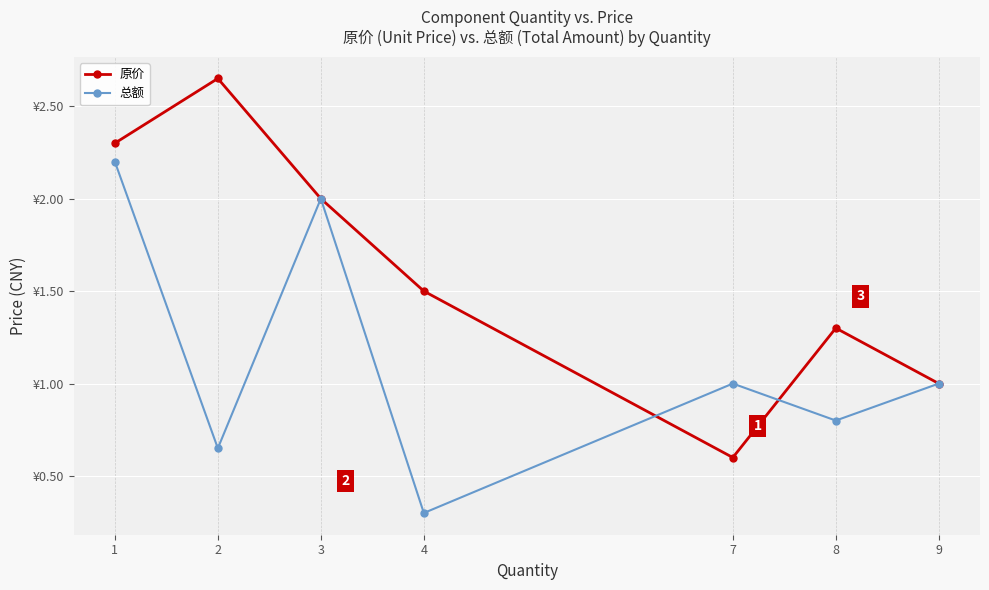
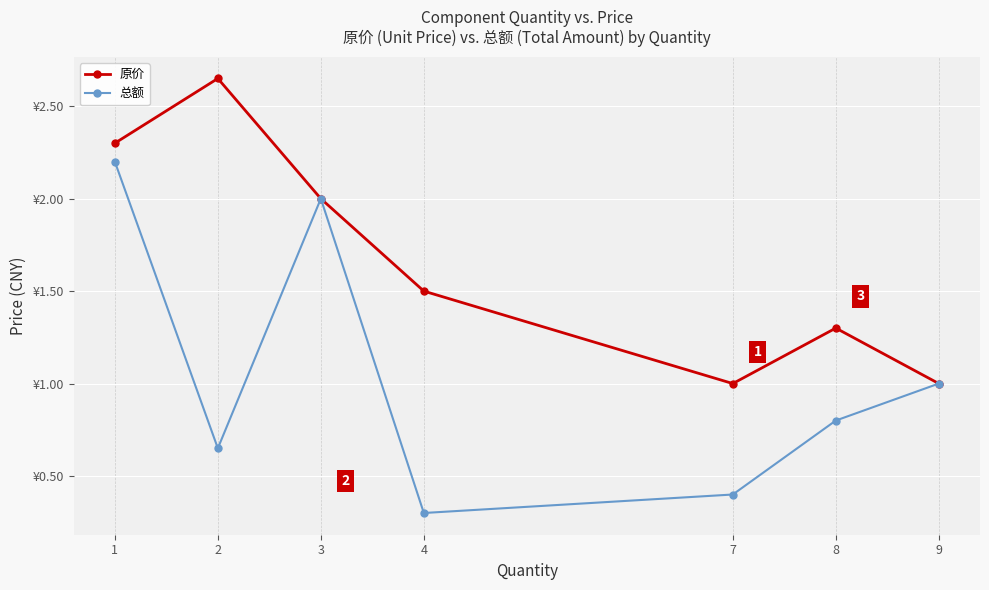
原价, 7: ¥0.6 -> ¥1.0
总额, 7: ¥1.0 -> ¥0.4
